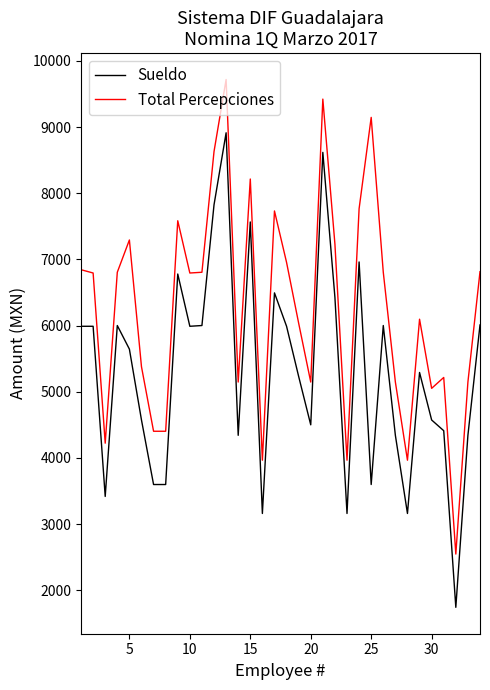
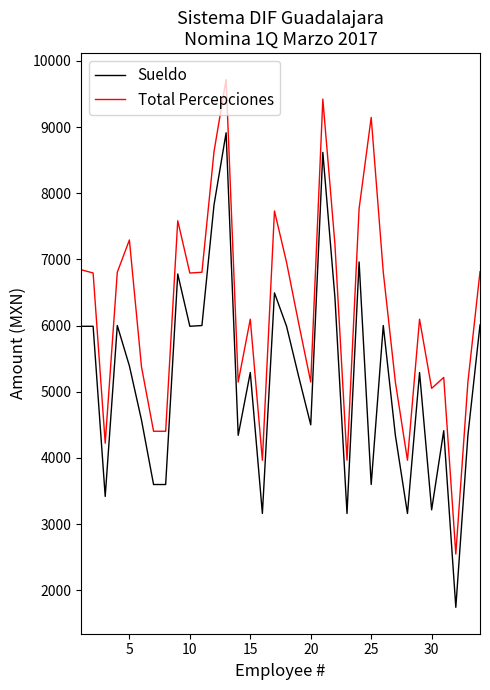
Sueldo, 5: 5600 -> 5400
Sueldo, 15: 7600 -> 5300
Total Percepciones, 15: 8200 -> 6100
Sueldo, 30: 4600 -> 3200
